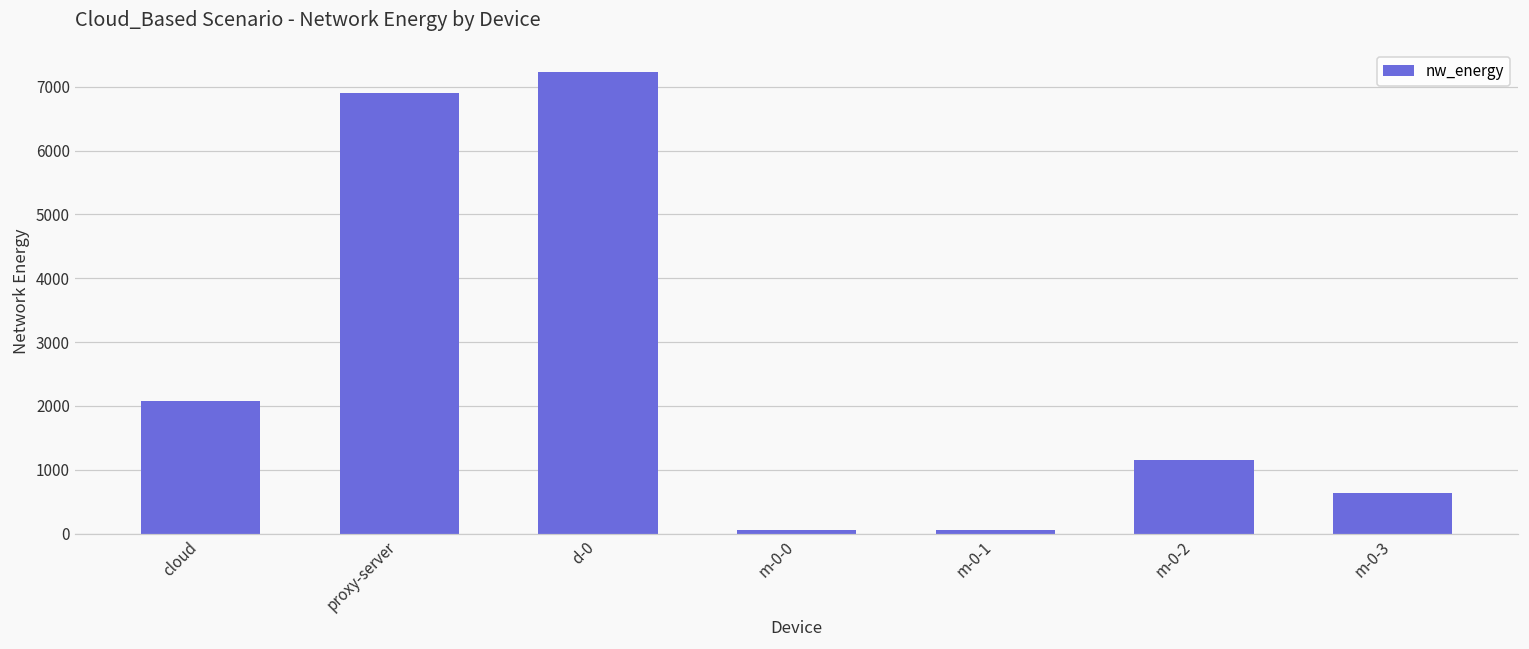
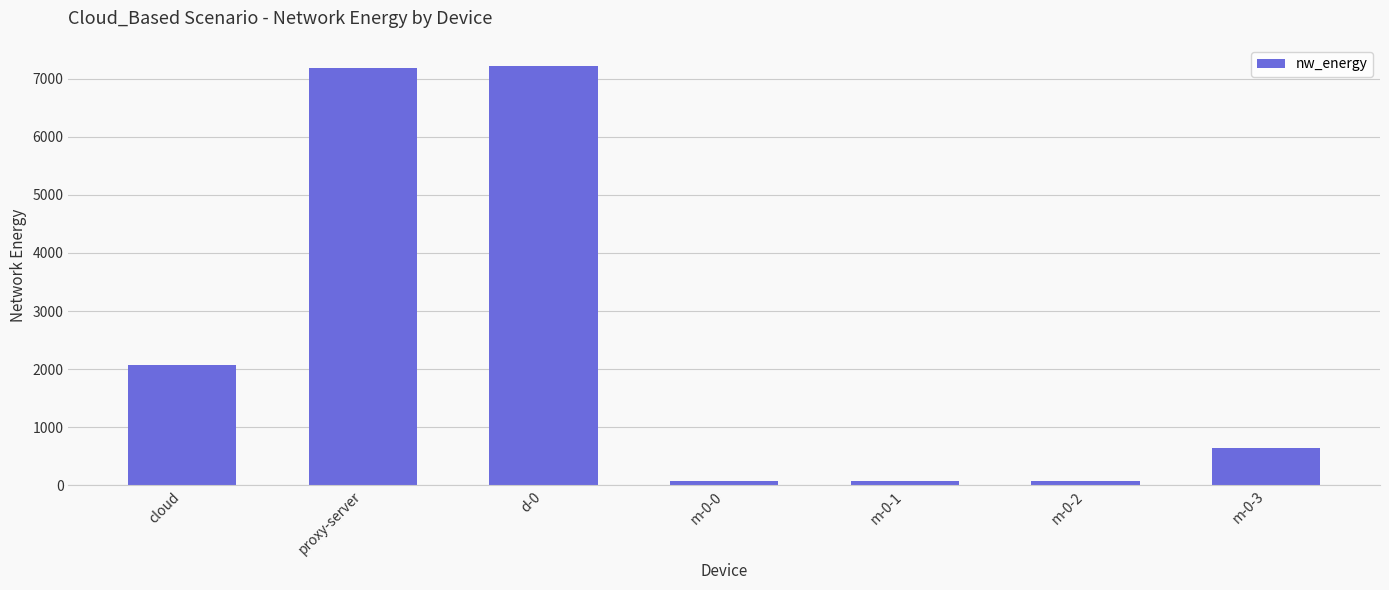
proxy-server: 6900 -> 7200
m-0-2: 1100 -> 100
